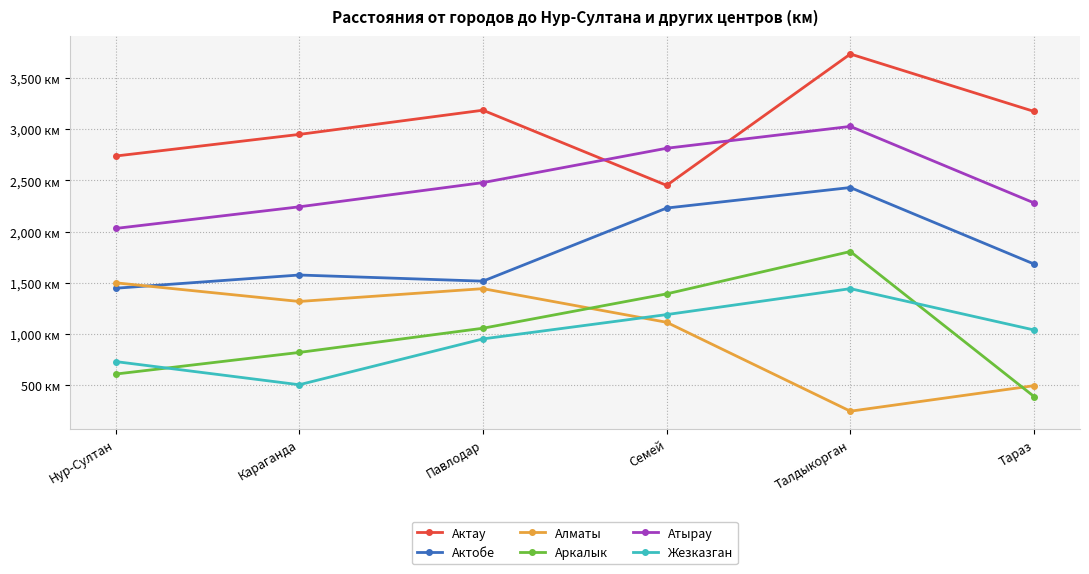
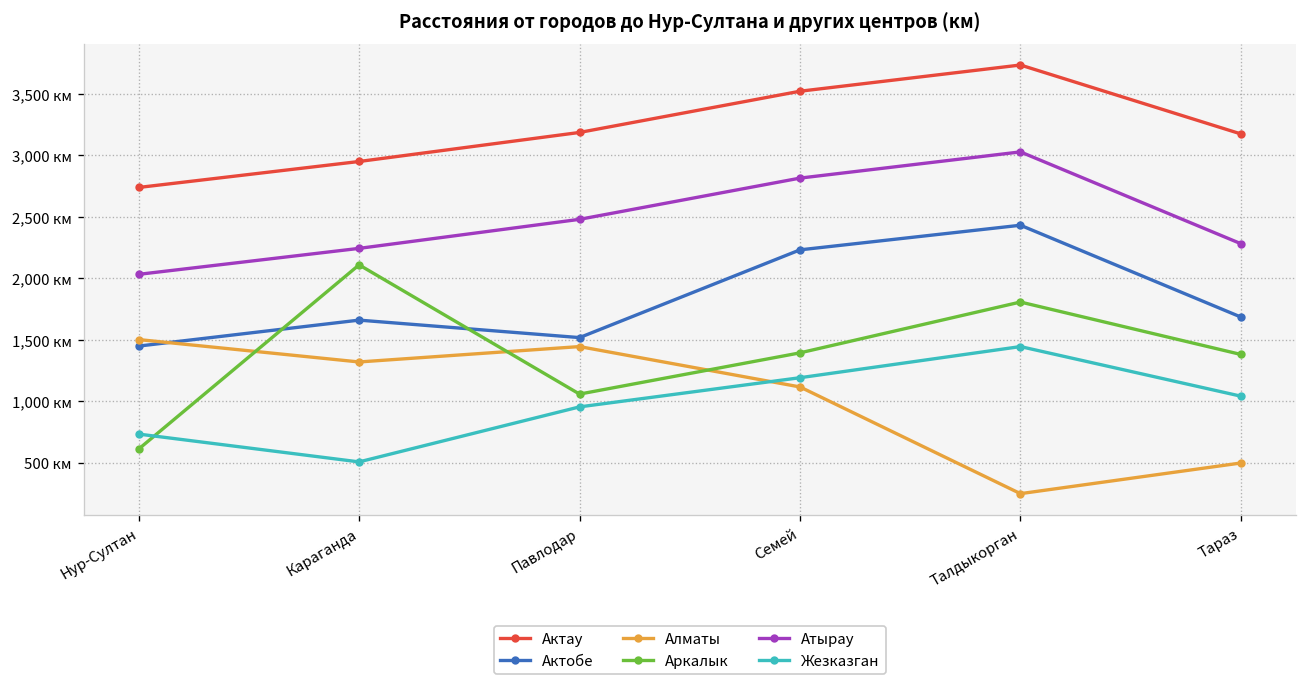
Актобе, Караганда: 1,580 км -> 1,660 км
Аркалык, Караганда: 820 км -> 2,110 км
Актау, Семей: 2,450 км -> 3,520 км
Аркалык, Тараз: 390 км -> 1,380 км
